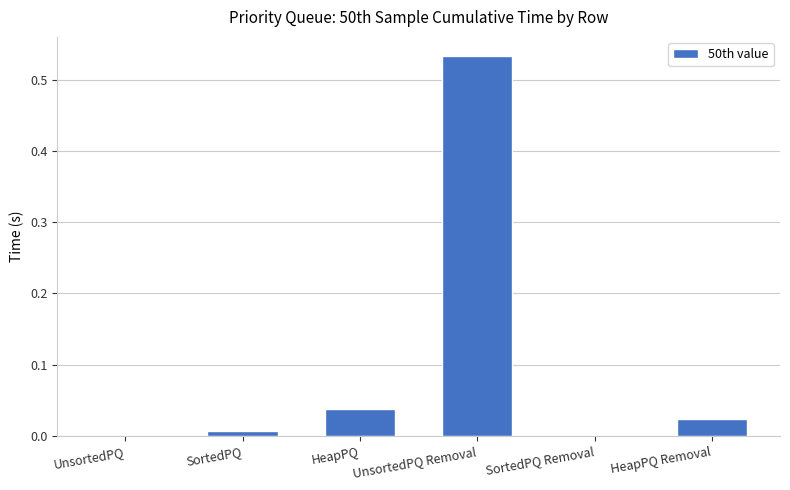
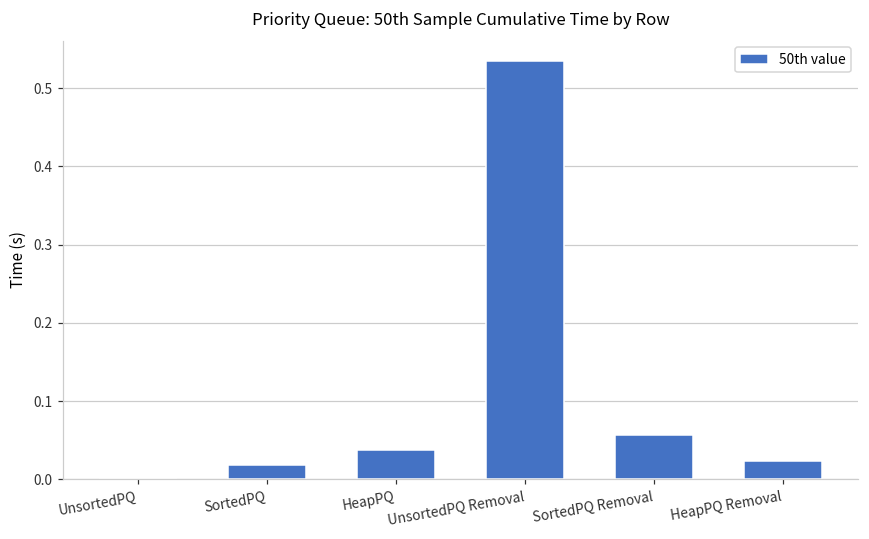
SortedPQ: 0.01 -> 0.02
SortedPQ Removal: 0.00 -> 0.06
